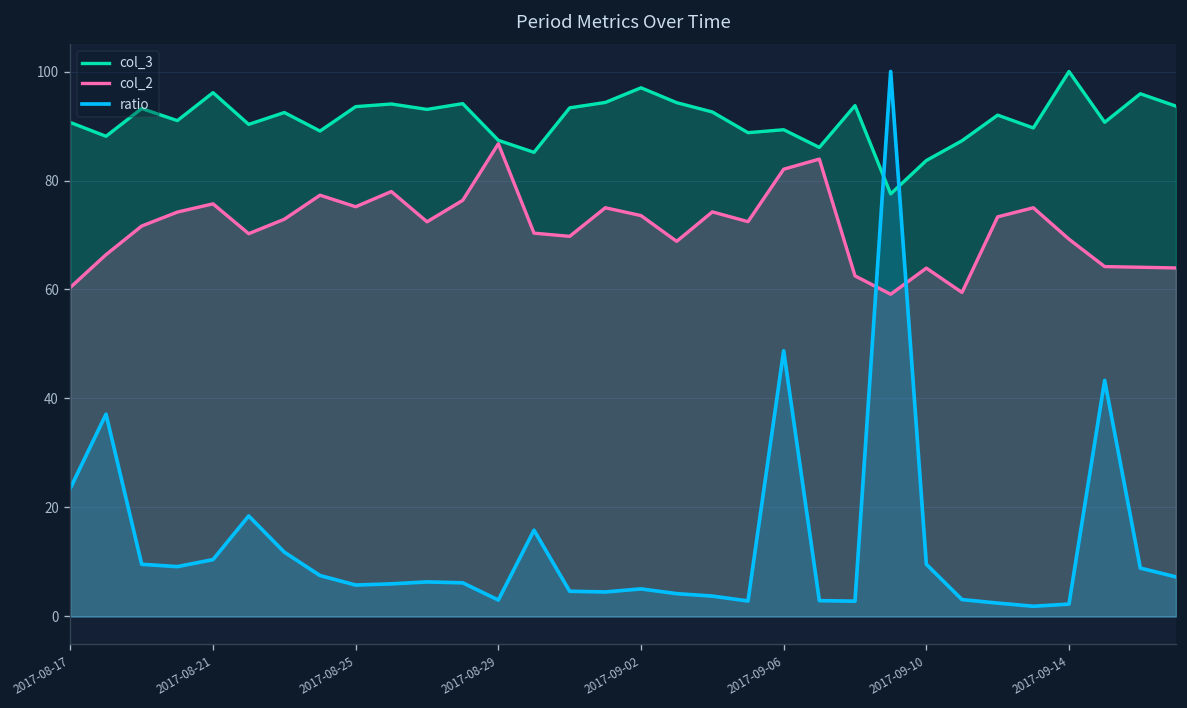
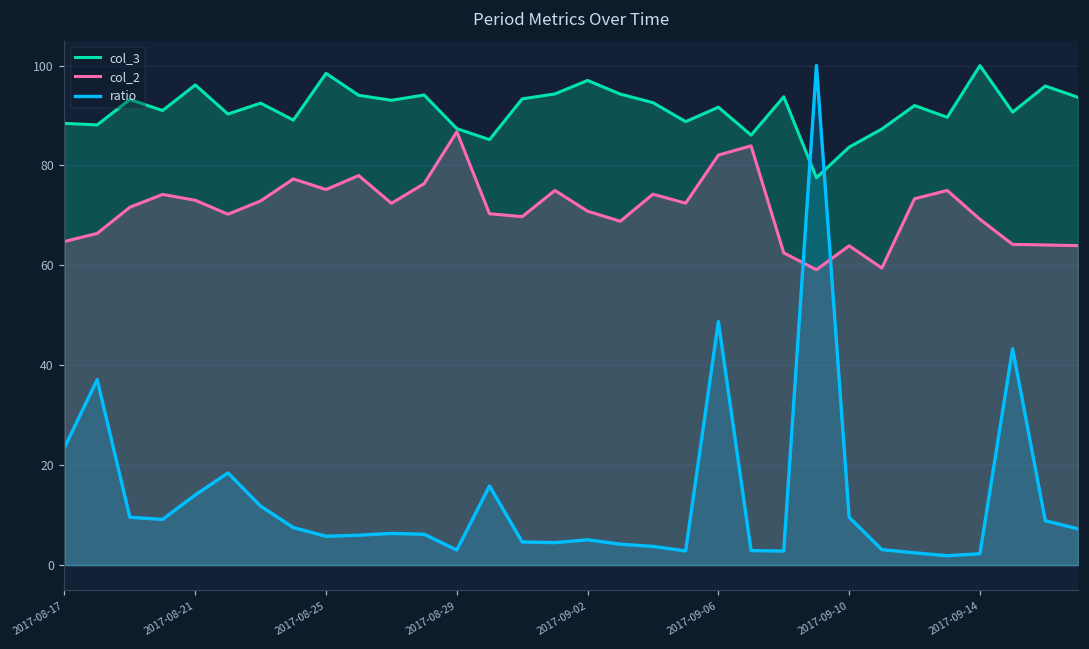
col_3, 2017-08-17: 91 -> 88
col_2, 2017-08-17: 60 -> 65
col_2, 2017-08-21: 76 -> 73
ratio, 2017-08-21: 10 -> 14
col_3, 2017-08-25: 94 -> 98
col_2, 2017-09-02: 74 -> 71
col_3, 2017-09-06: 89 -> 92
